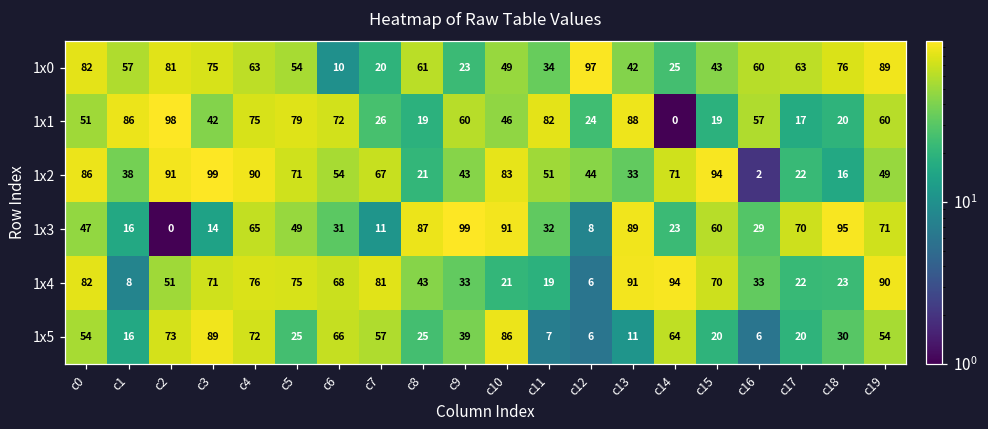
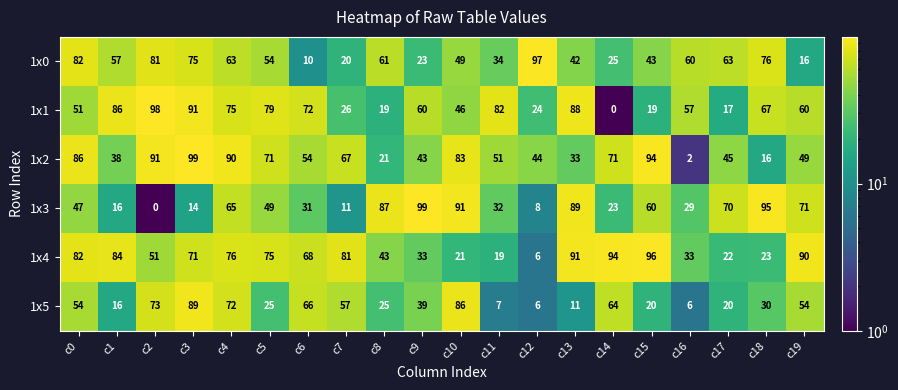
1x0, c19: 89 -> 16
1x1, c3: 42 -> 91
1x1, c18: 20 -> 67
1x2, c17: 22 -> 45
1x4, c1: 8 -> 84
1x4, c15: 70 -> 96
